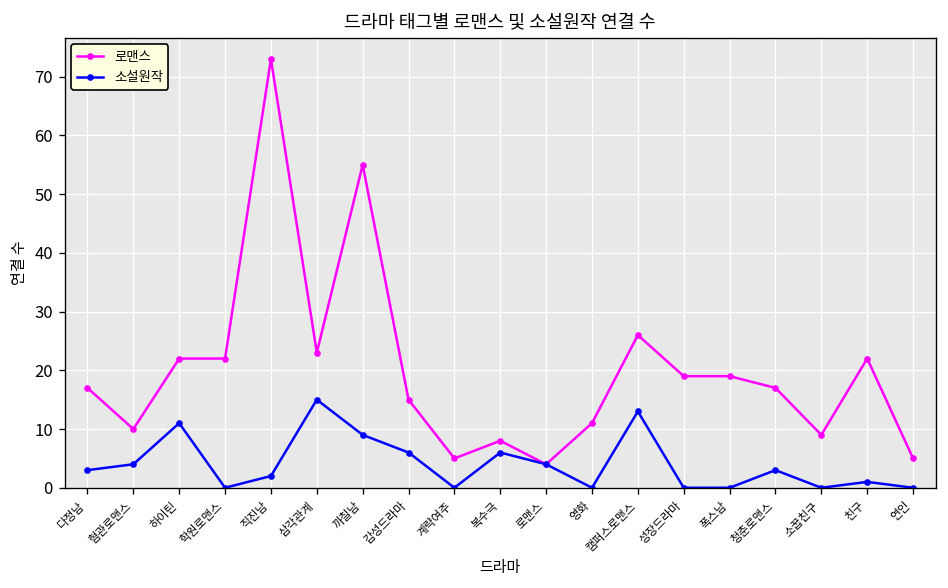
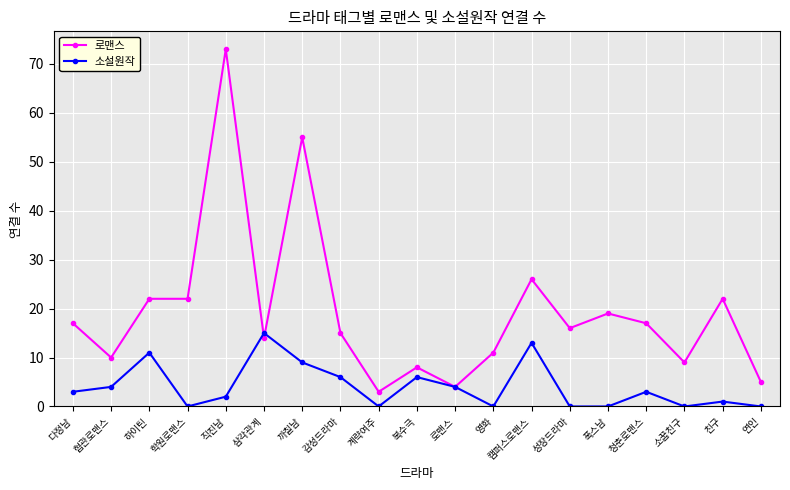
로맨스, 삼각관계: 23 -> 14
로맨스, 계략여주: 5 -> 3
로맨스, 성장드라마: 19 -> 16
